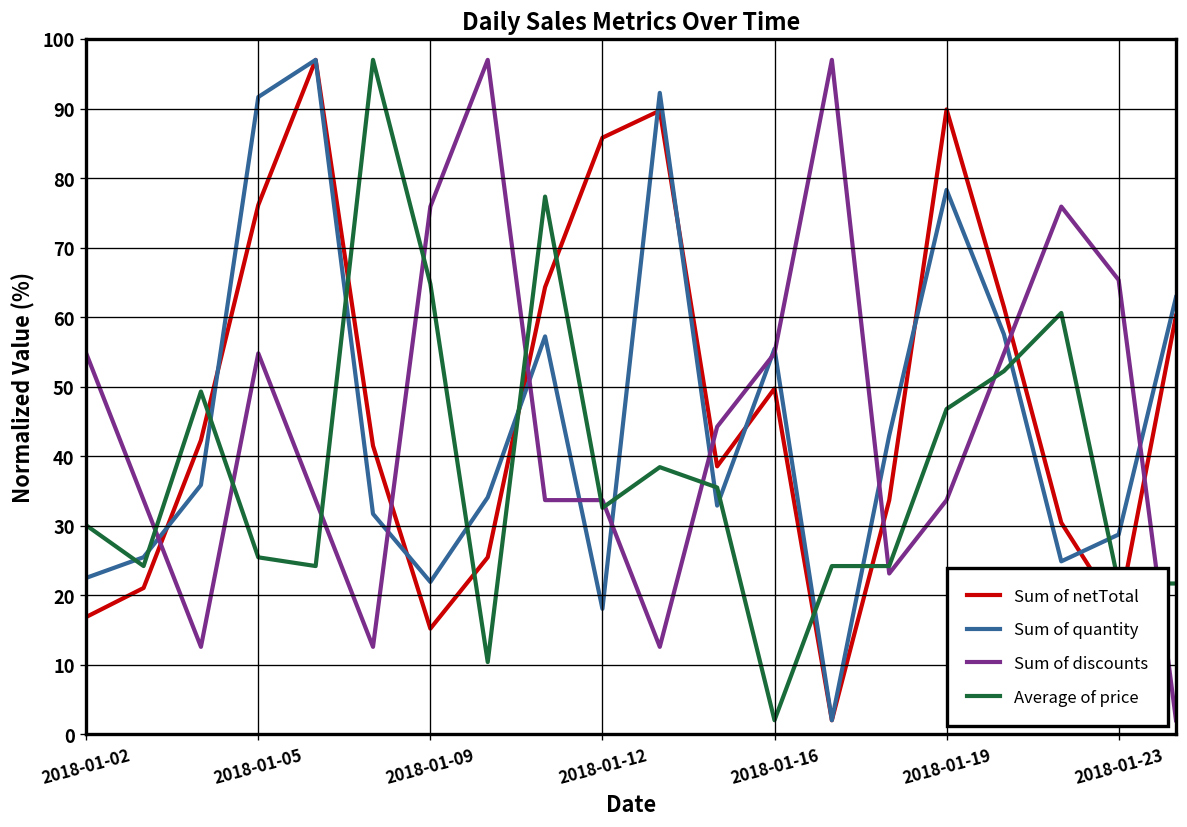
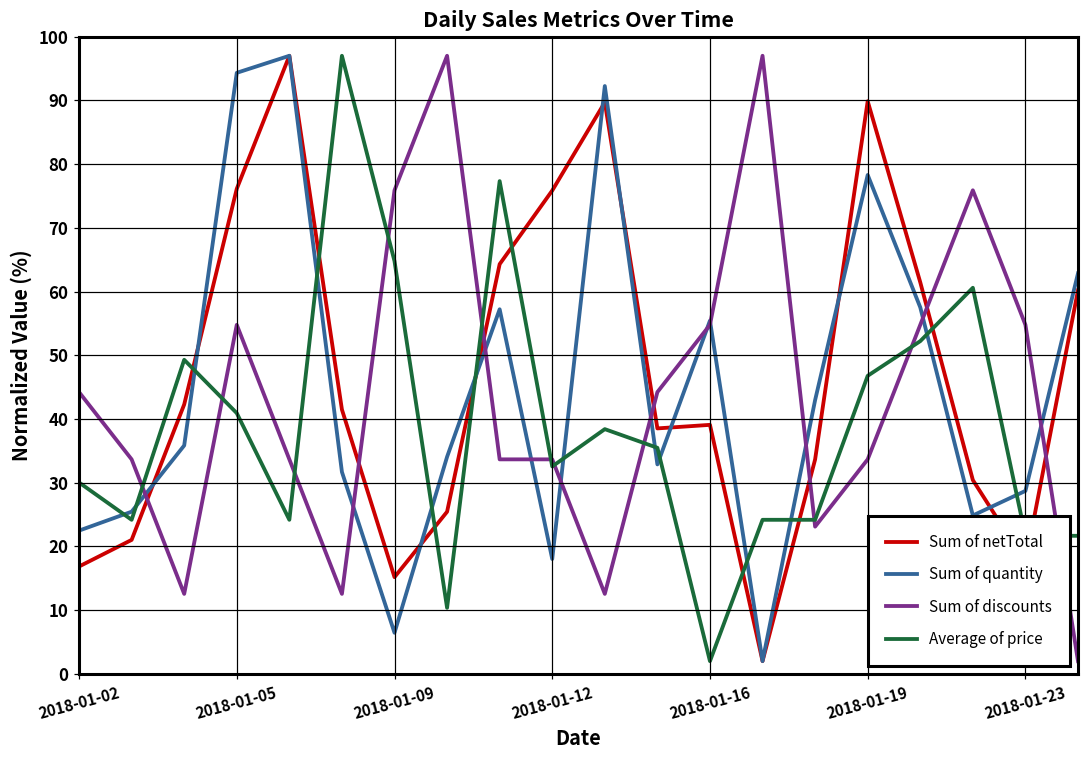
Sum of discounts, 2018-01-02: 55 -> 44
Sum of quantity, 2018-01-05: 92 -> 94
Average of price, 2018-01-05: 25 -> 41
Sum of quantity, 2018-01-09: 22 -> 6
Sum of netTotal, 2018-01-12: 86 -> 76
Sum of netTotal, 2018-01-16: 50 -> 39
Sum of discounts, 2018-01-23: 65 -> 55
